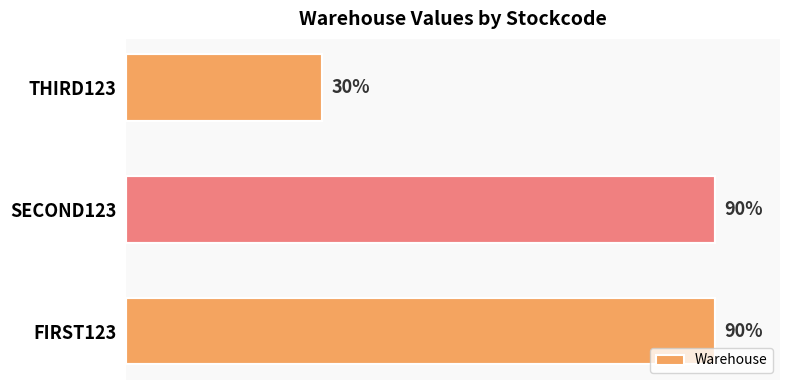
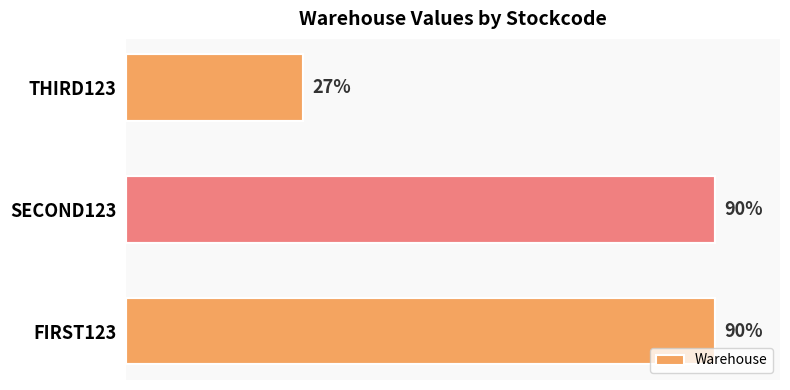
THIRD123: 30% -> 27%
